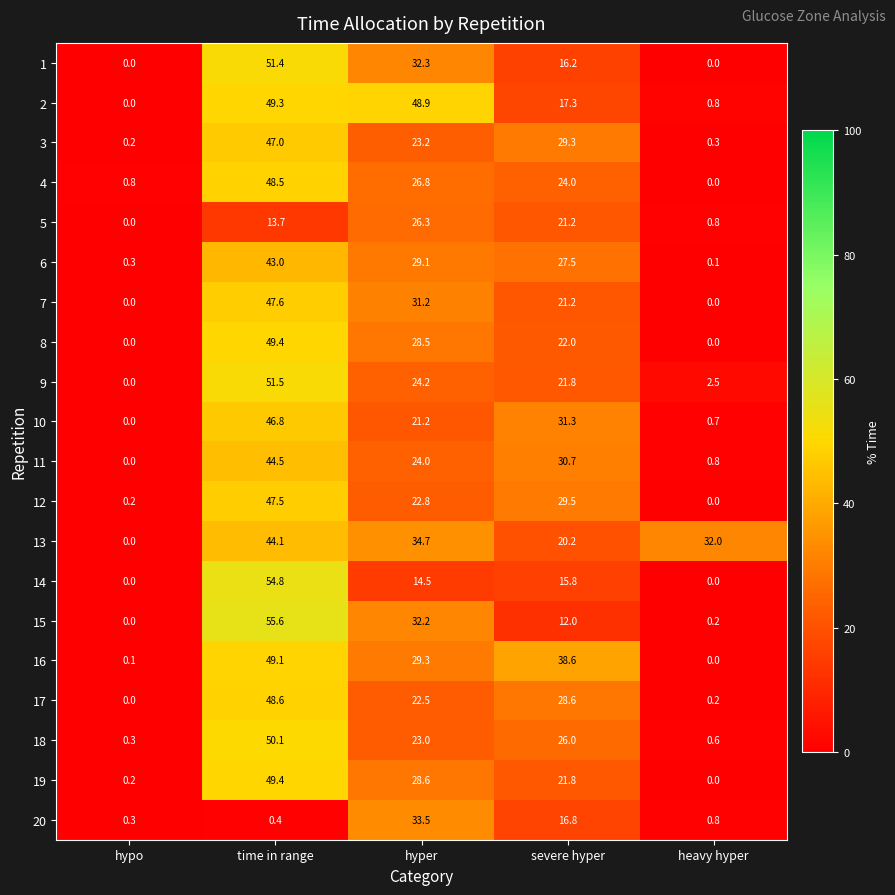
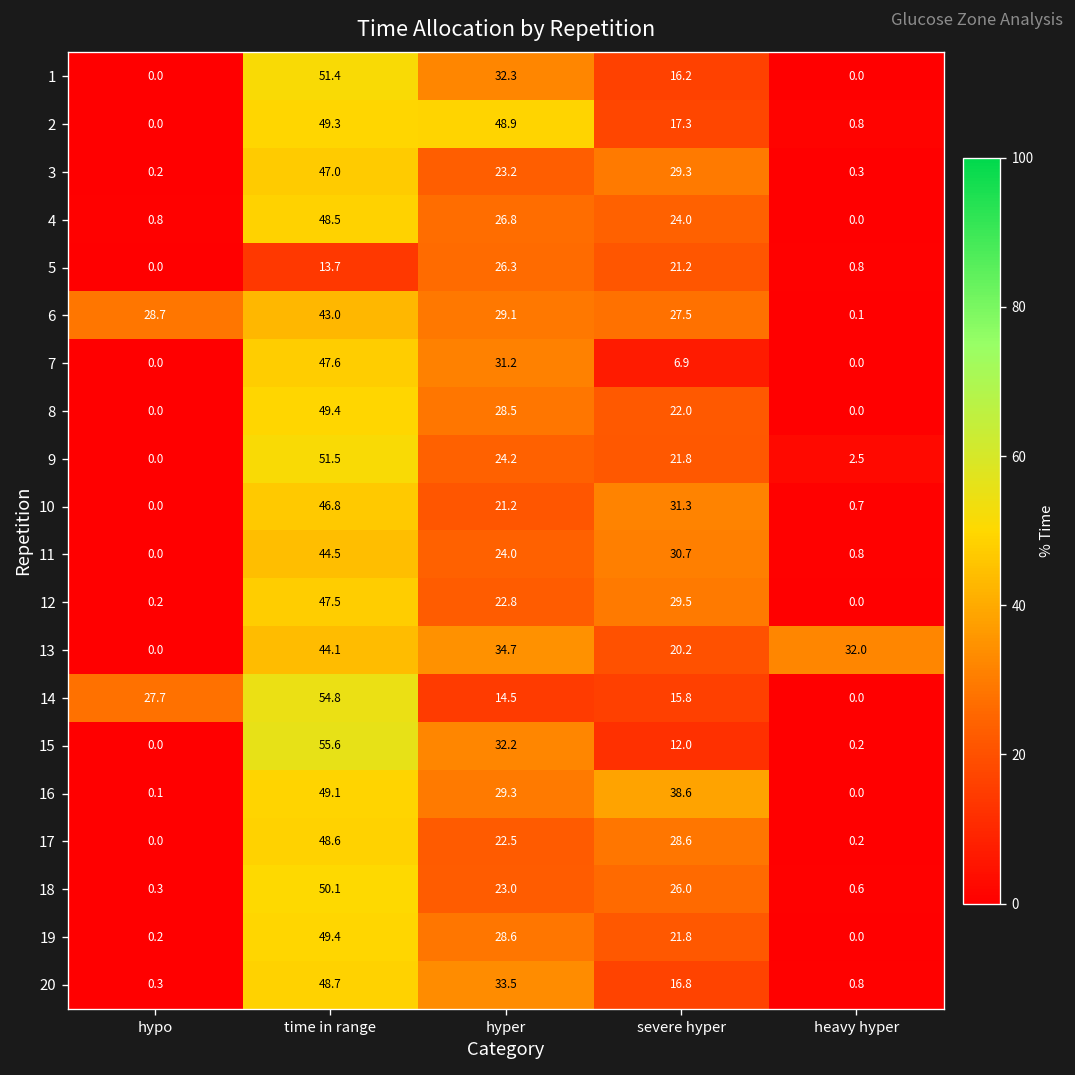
6, hypo: 0.3 -> 28.7
7, severe hyper: 21.2 -> 6.9
14, hypo: 0.0 -> 27.7
20, time in range: 0.4 -> 48.7
